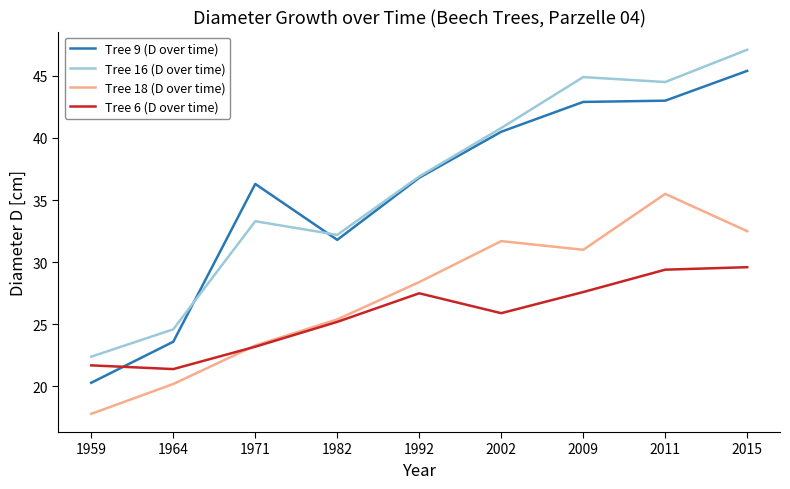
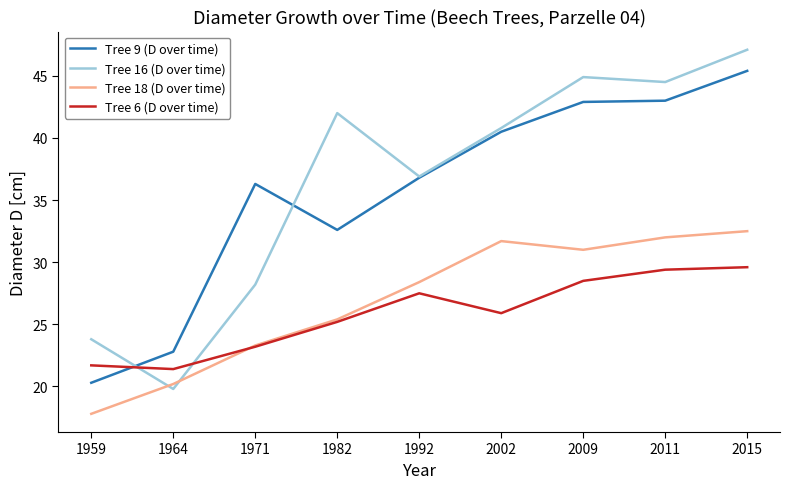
Tree 16 (D over time), 1959: 22.4 -> 23.8
Tree 9 (D over time), 1964: 23.6 -> 22.8
Tree 16 (D over time), 1964: 24.6 -> 19.8
Tree 16 (D over time), 1971: 33.3 -> 28.2
Tree 9 (D over time), 1982: 31.8 -> 32.6
Tree 16 (D over time), 1982: 32.2 -> 42.0
Tree 6 (D over time), 2009: 27.6 -> 28.5
Tree 18 (D over time), 2011: 35.5 -> 32.0
